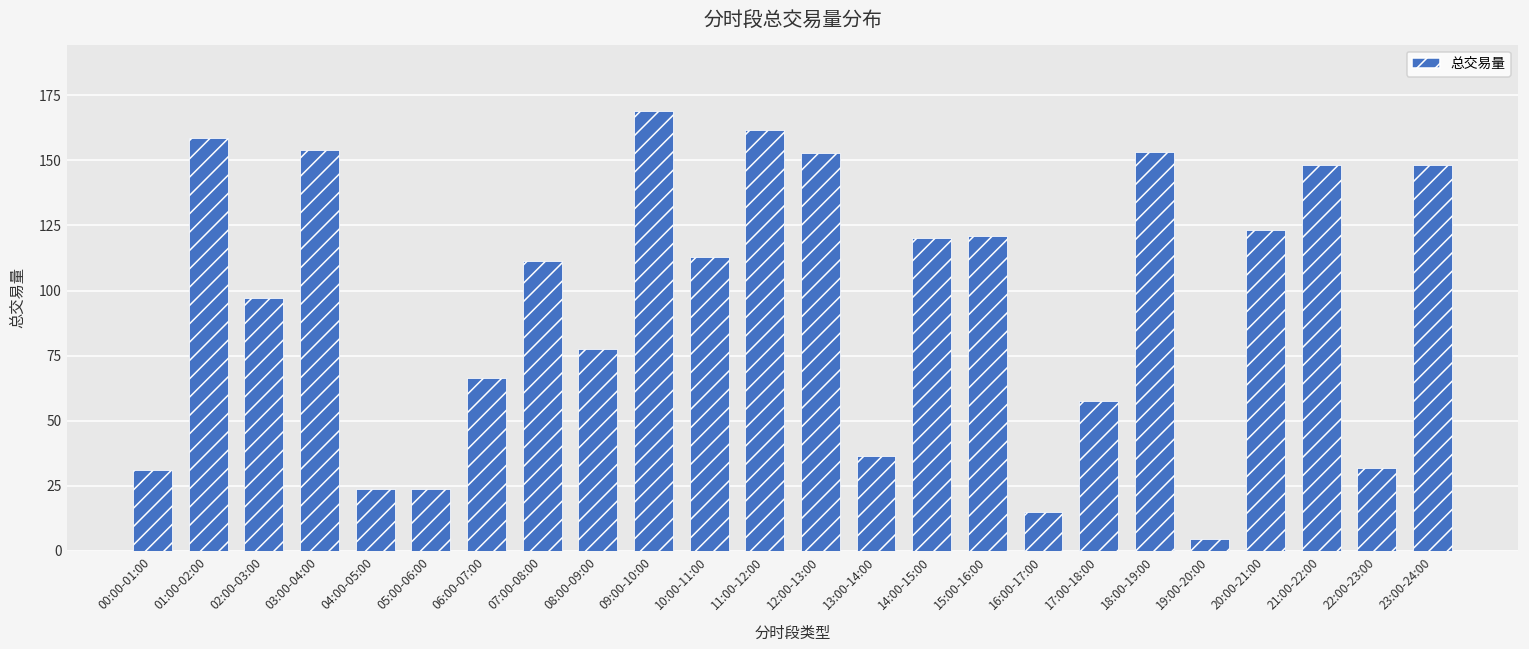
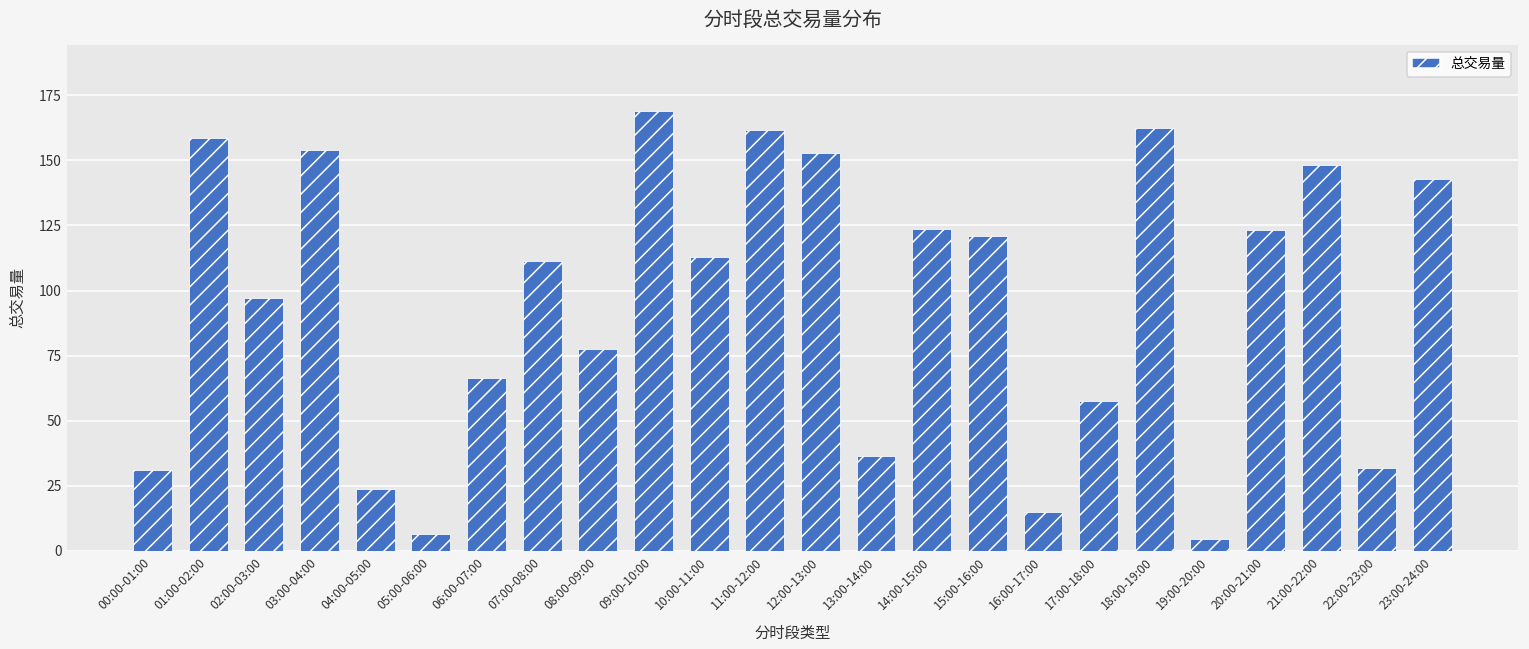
05:00-06:00: 24 -> 7
14:00-15:00: 120 -> 124
18:00-19:00: 153 -> 162
23:00-24:00: 148 -> 143
